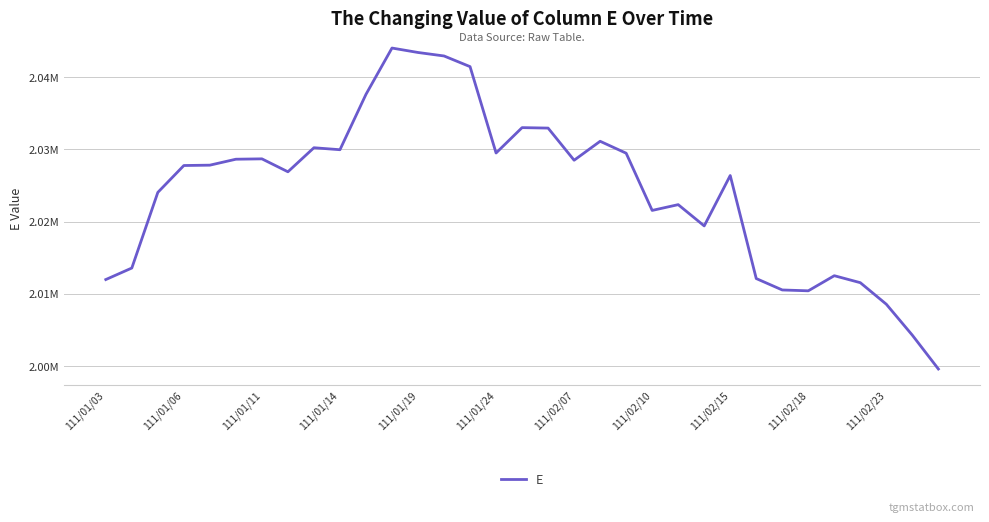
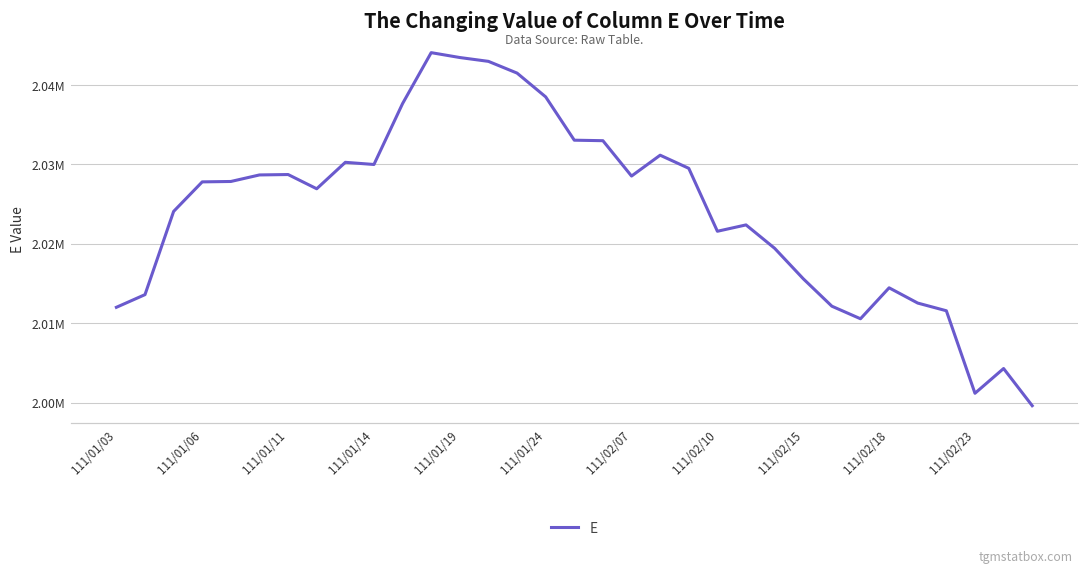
111/01/24: 2030000 -> 2038000
111/02/15: 2026000 -> 2016000
111/02/18: 2010000 -> 2014000
111/02/23: 2009000 -> 2001000
